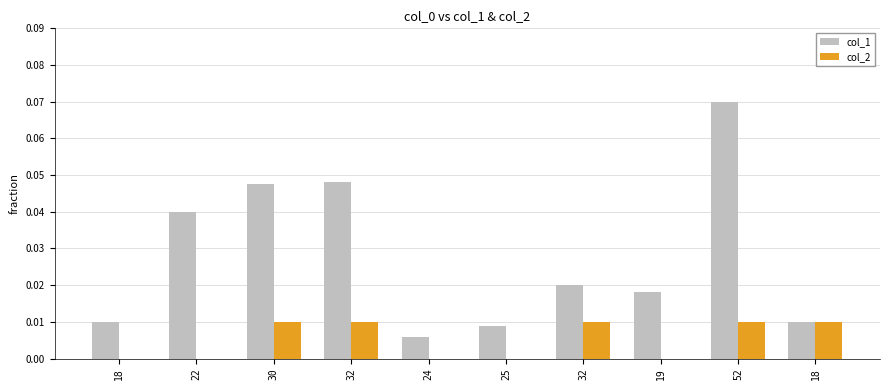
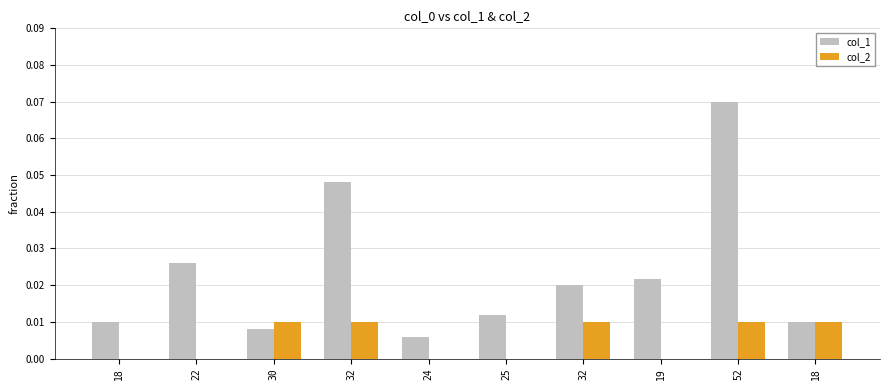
col_1, 22: 0.040 -> 0.026
col_1, 30: 0.048 -> 0.008
col_1, 25: 0.009 -> 0.012
col_1, 19: 0.018 -> 0.022
